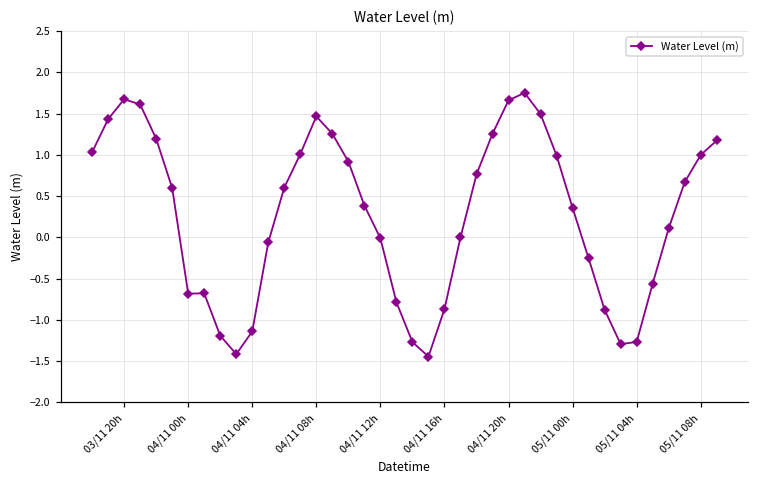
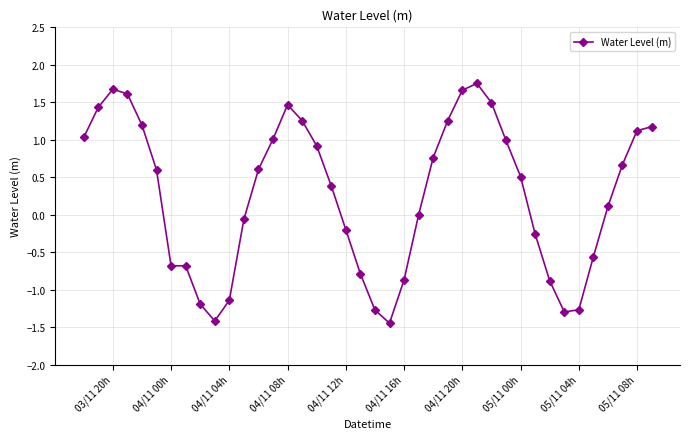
04/11 12h: 0.0 -> -0.2
05/11 00h: 0.4 -> 0.5
05/11 08h: 1.0 -> 1.1
